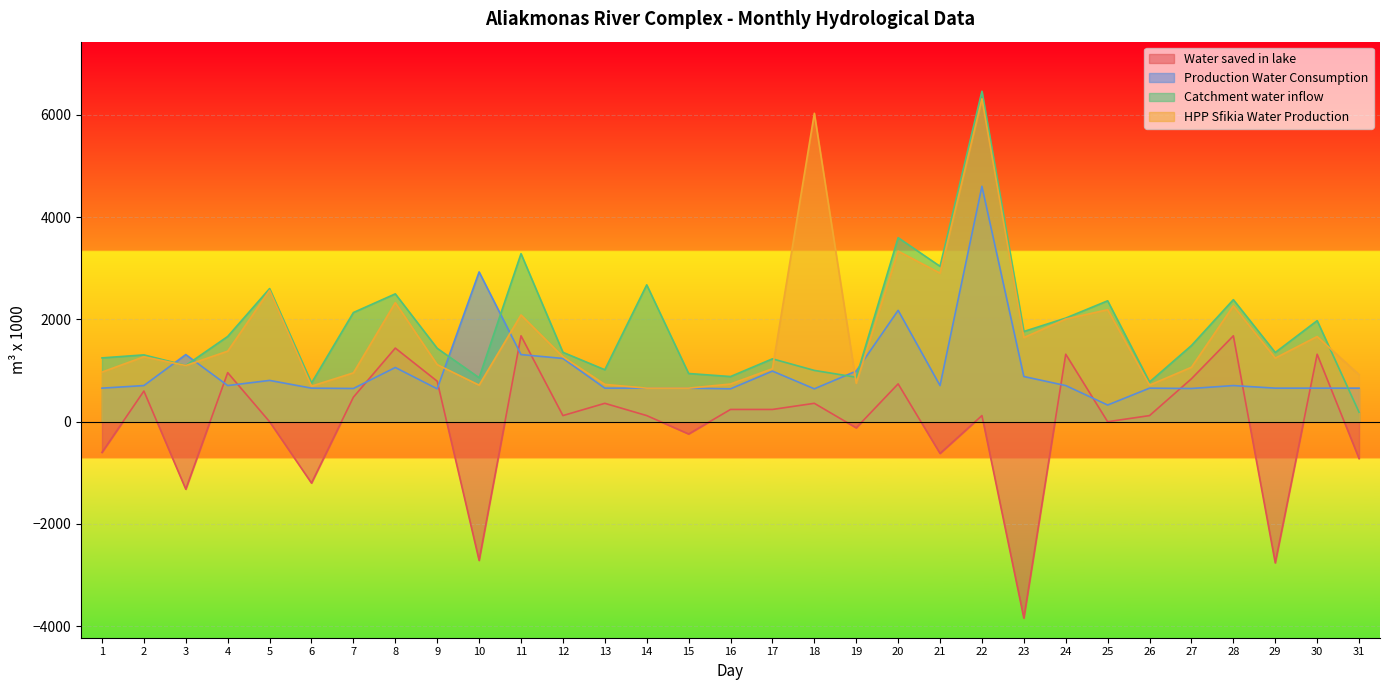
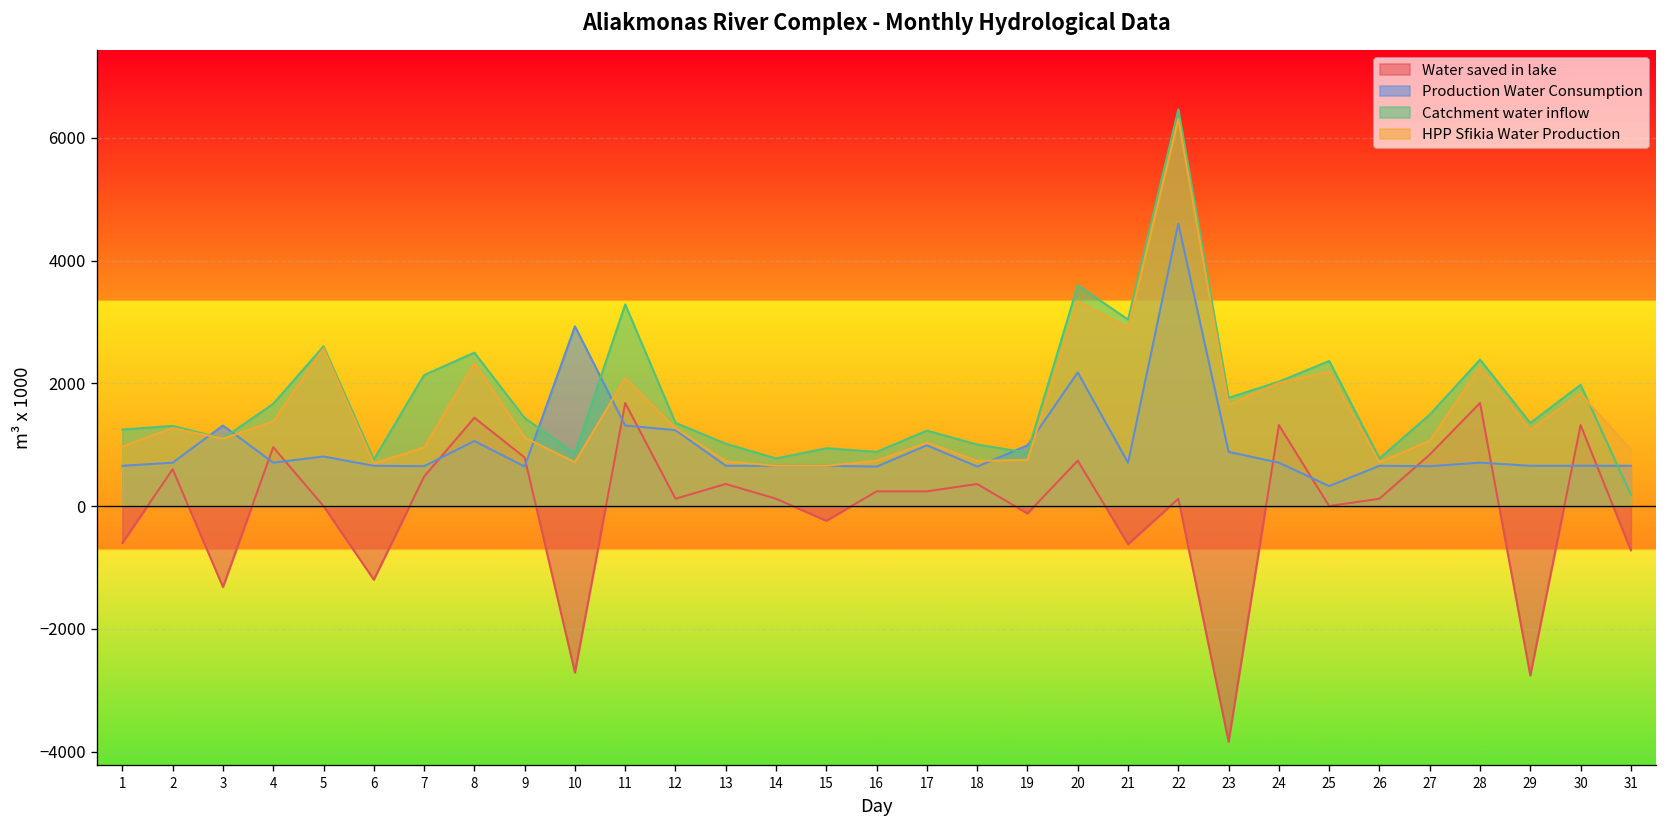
Catchment water inflow, 14: 2700 -> 800
HPP Sfikia Water Production, 18: 6000 -> 700
HPP Sfikia Water Production, 30: 1700 -> 1800
